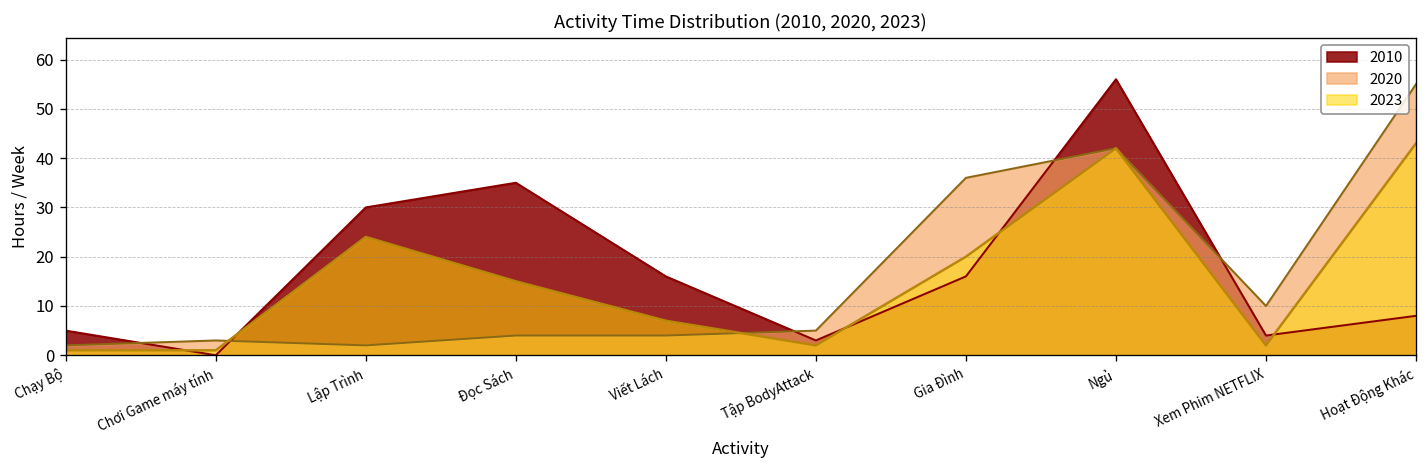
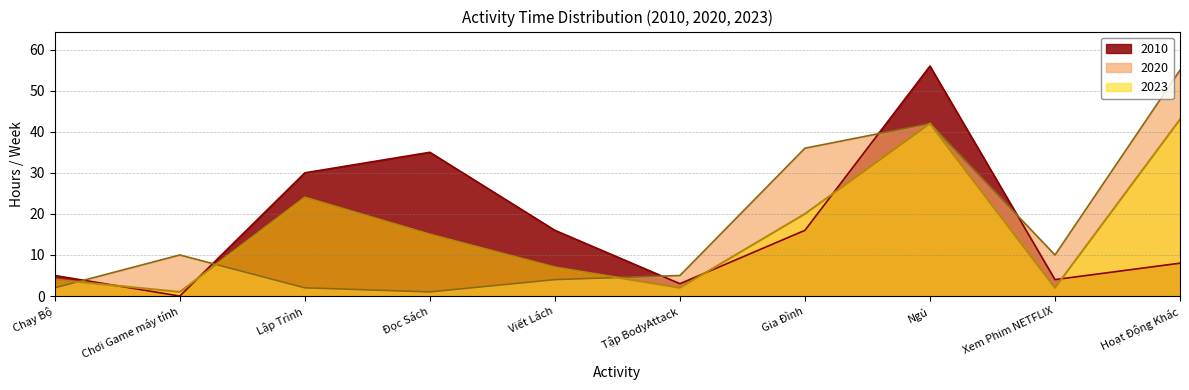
2023, Chạy Bộ: 1 -> 4
2020, Chơi Game máy tính: 3 -> 10
2020, Đọc Sách: 4 -> 1
